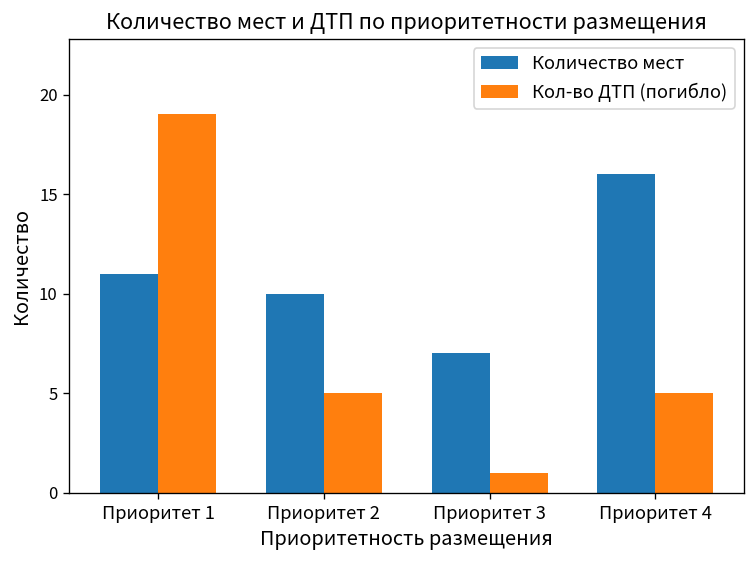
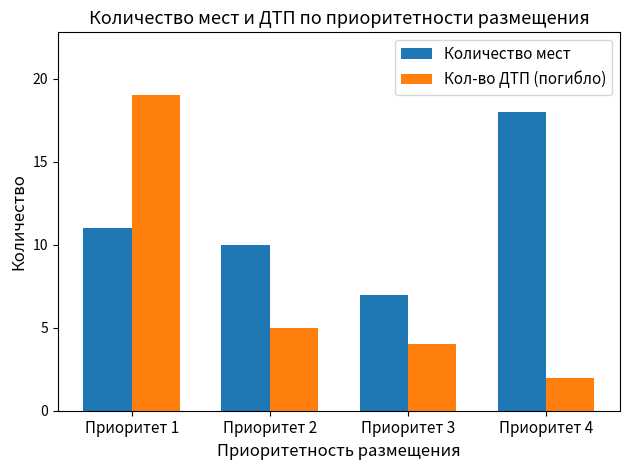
Кол-во ДТП (погибло), Приоритет 3: 1 -> 4
Количество мест, Приоритет 4: 16 -> 18
Кол-во ДТП (погибло), Приоритет 4: 5 -> 2
